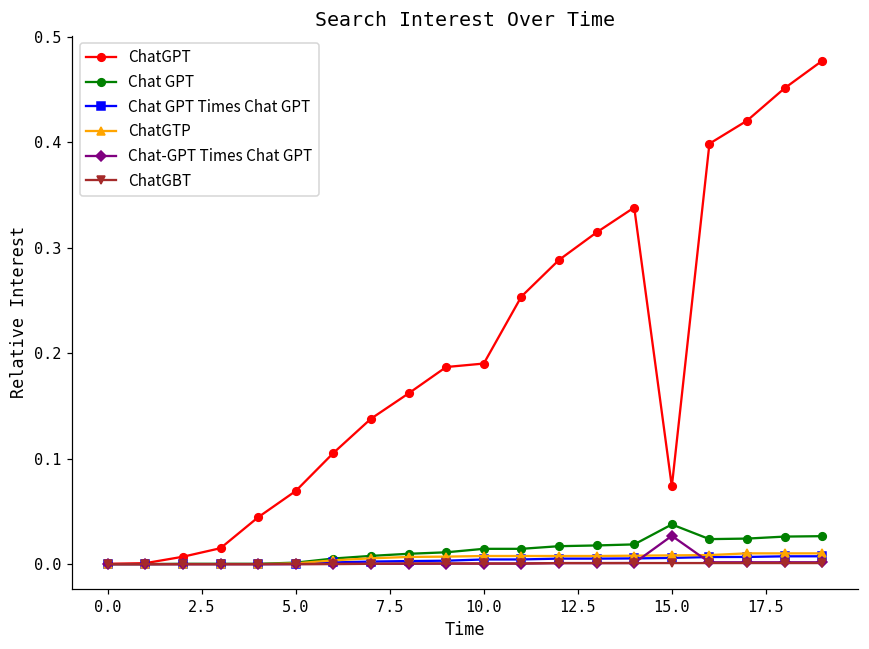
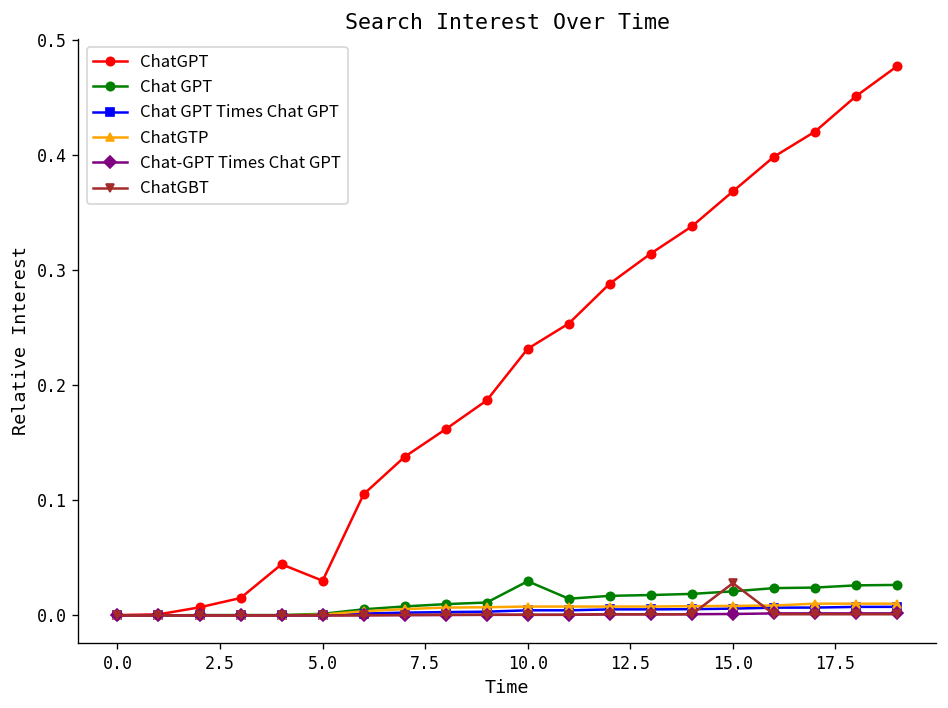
ChatGPT, 5.0: 0.07 -> 0.03
ChatGPT, 10.0: 0.19 -> 0.23
Chat GPT, 10.0: 0.01 -> 0.03
ChatGPT, 15.0: 0.07 -> 0.37
Chat GPT, 15.0: 0.04 -> 0.02
Chat-GPT Times Chat GPT, 15.0: 0.03 -> 0.00
ChatGBT, 15.0: 0.00 -> 0.03
